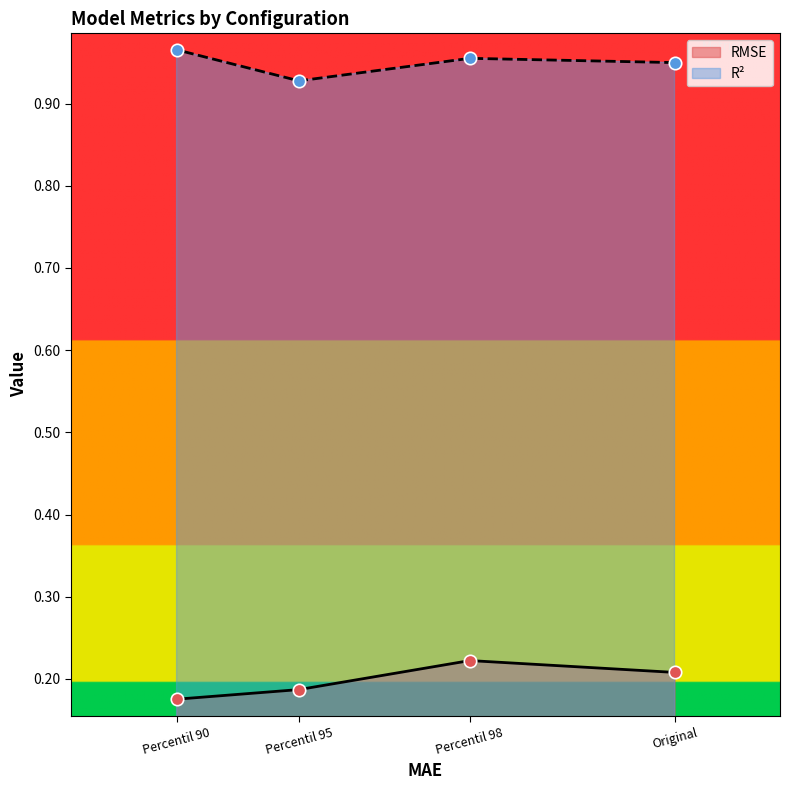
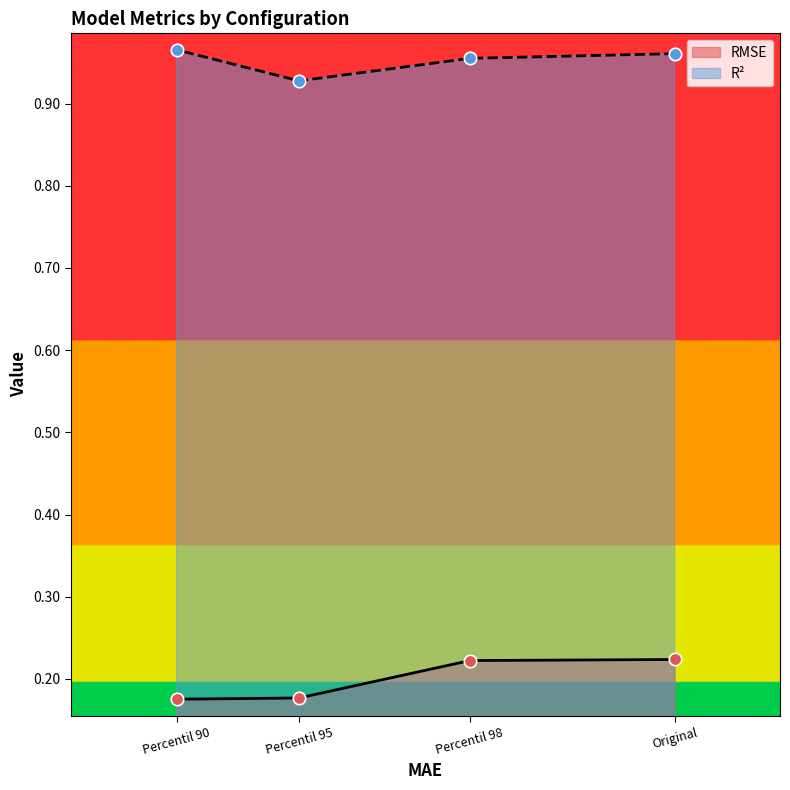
RMSE, Percentil 95: 0.19 -> 0.18
RMSE, Original: 0.21 -> 0.22
R², Original: 0.95 -> 0.96
